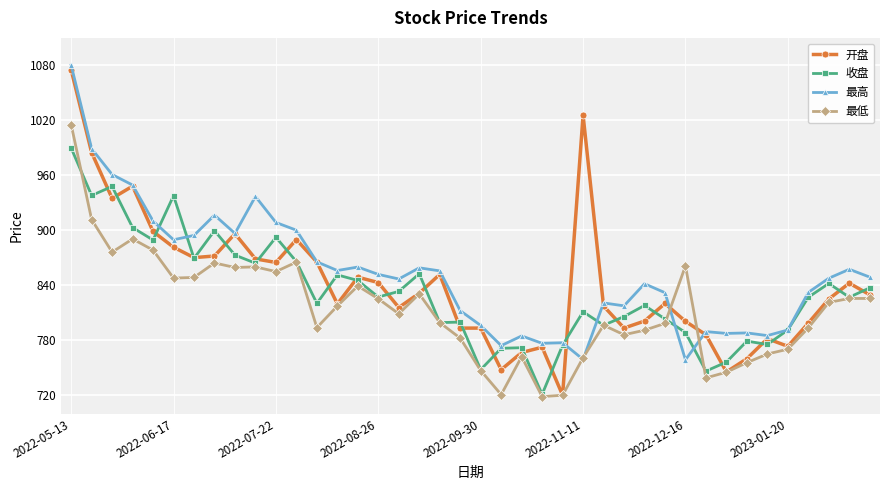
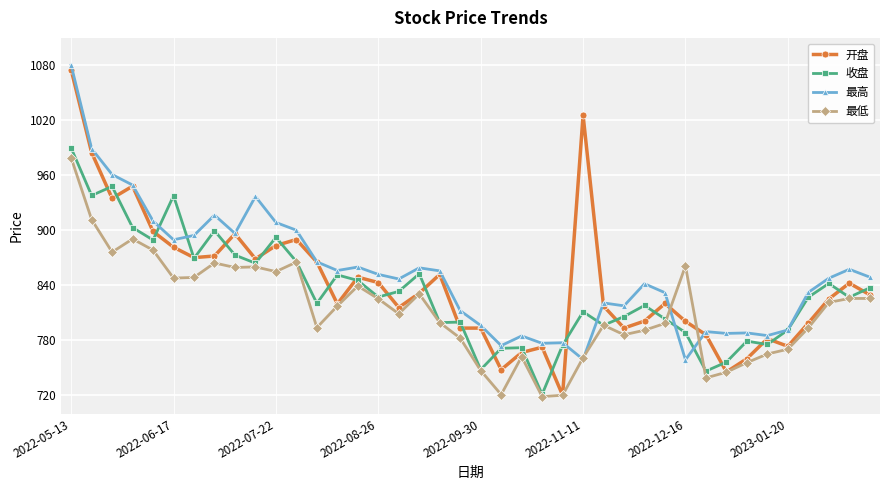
最低, 2022-05-13: 1020 -> 980
开盘, 2022-07-22: 870 -> 880
